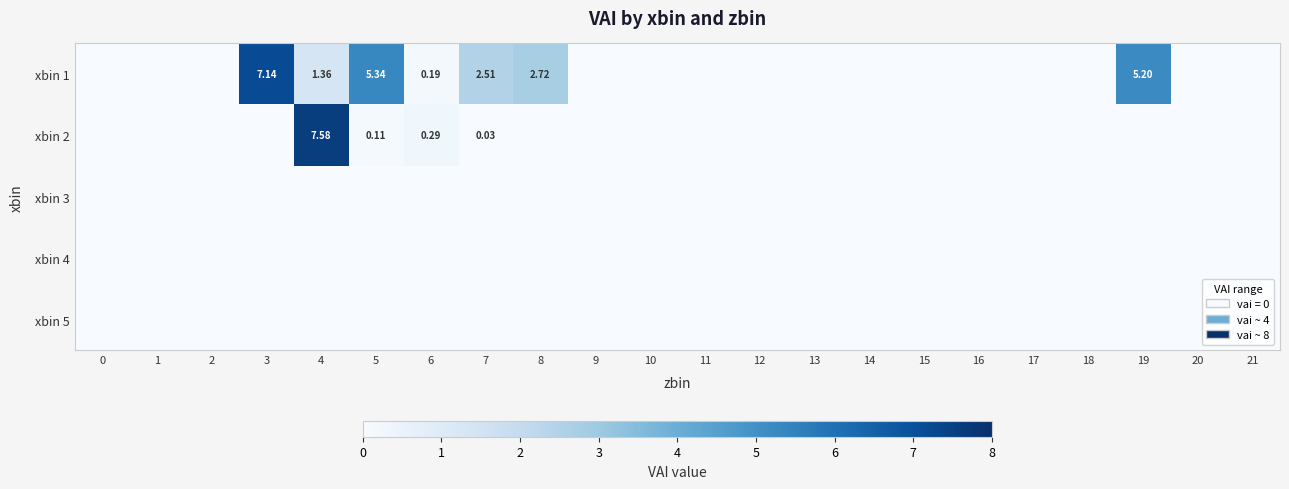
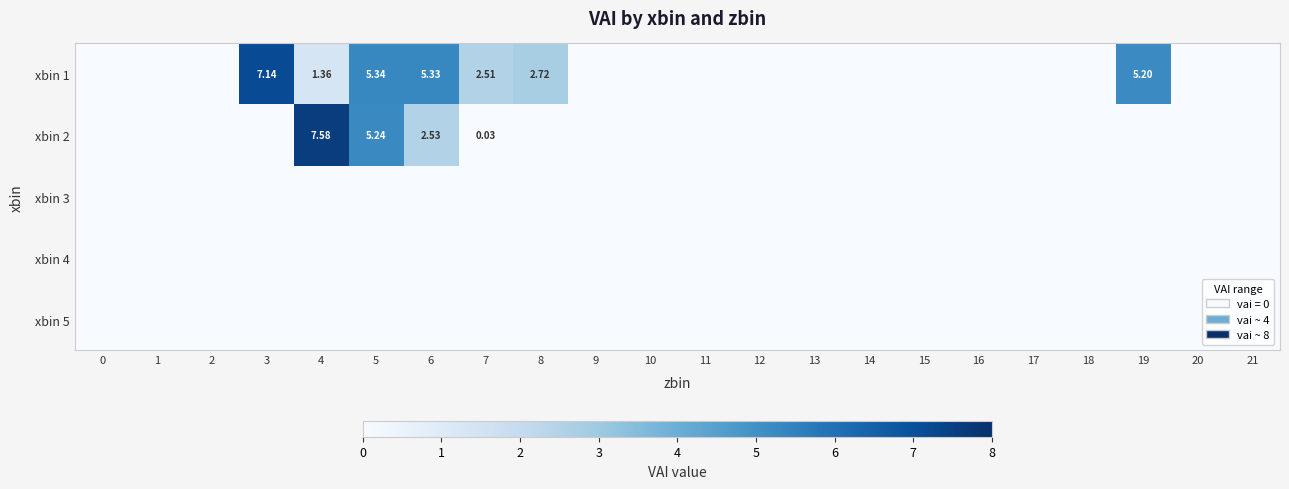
xbin 1, 6: 0.19 -> 5.33
xbin 2, 5: 0.11 -> 5.24
xbin 2, 6: 0.29 -> 2.53
